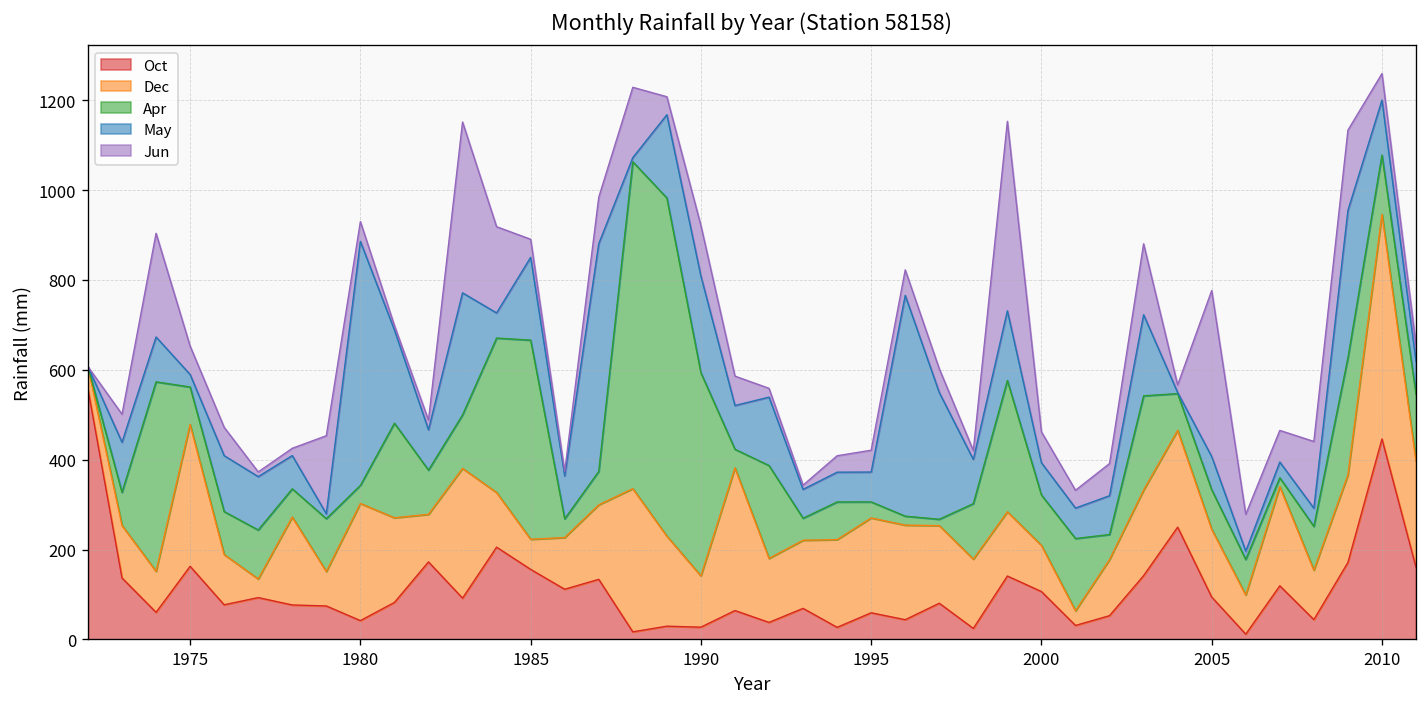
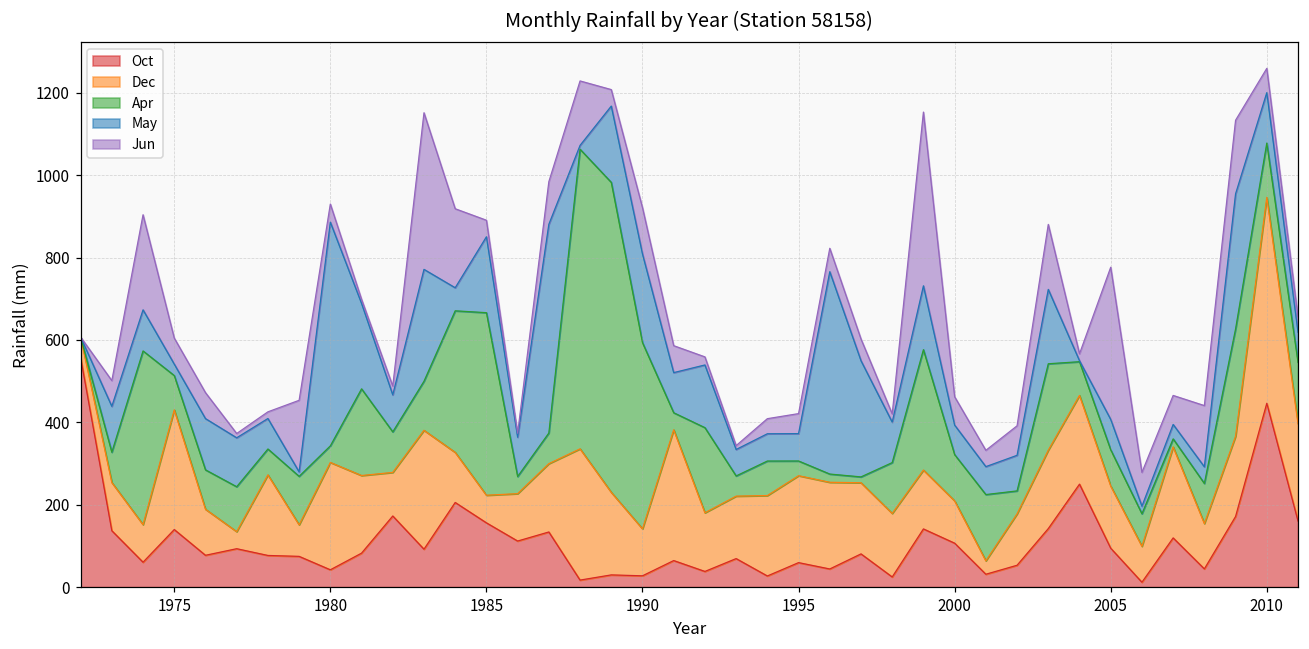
Oct, 1975: 160 -> 140
Dec, 1975: 320 -> 290
